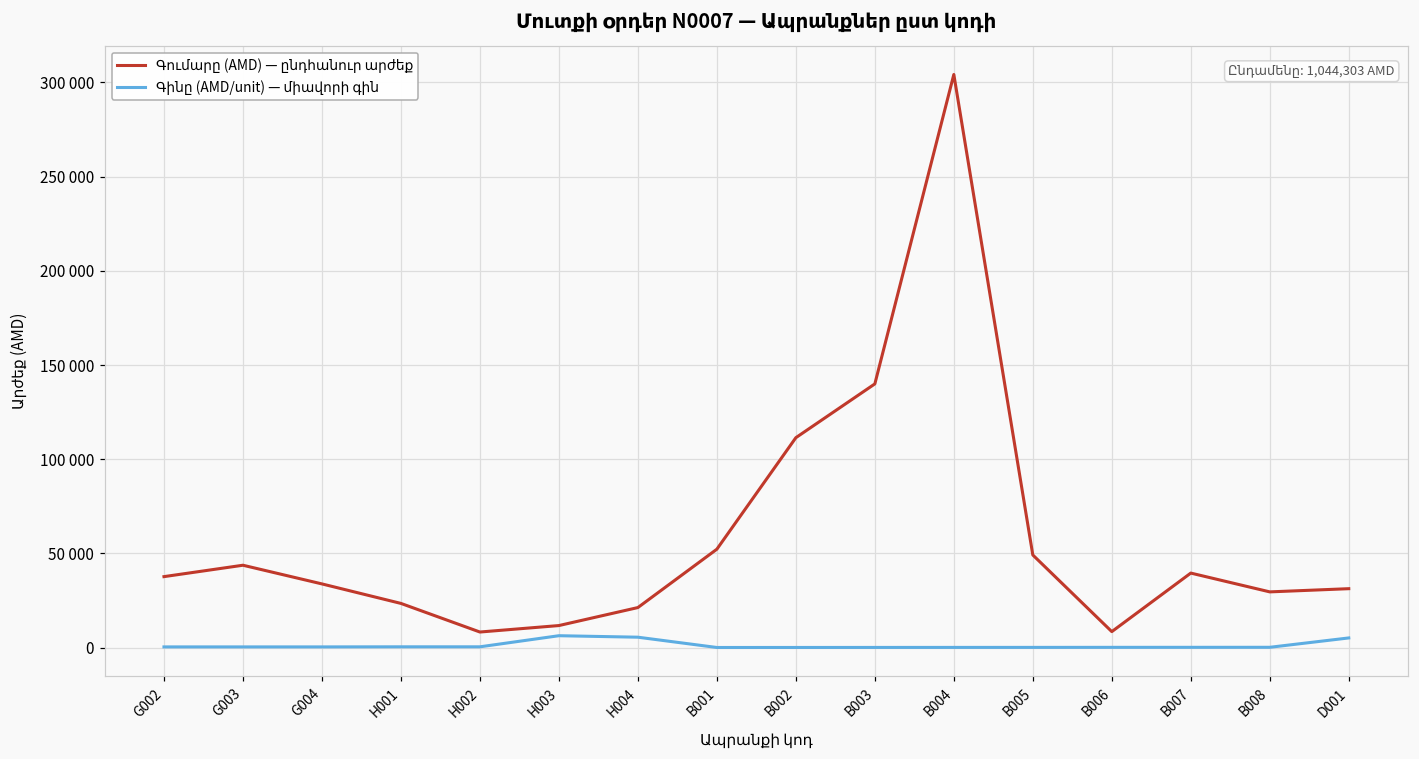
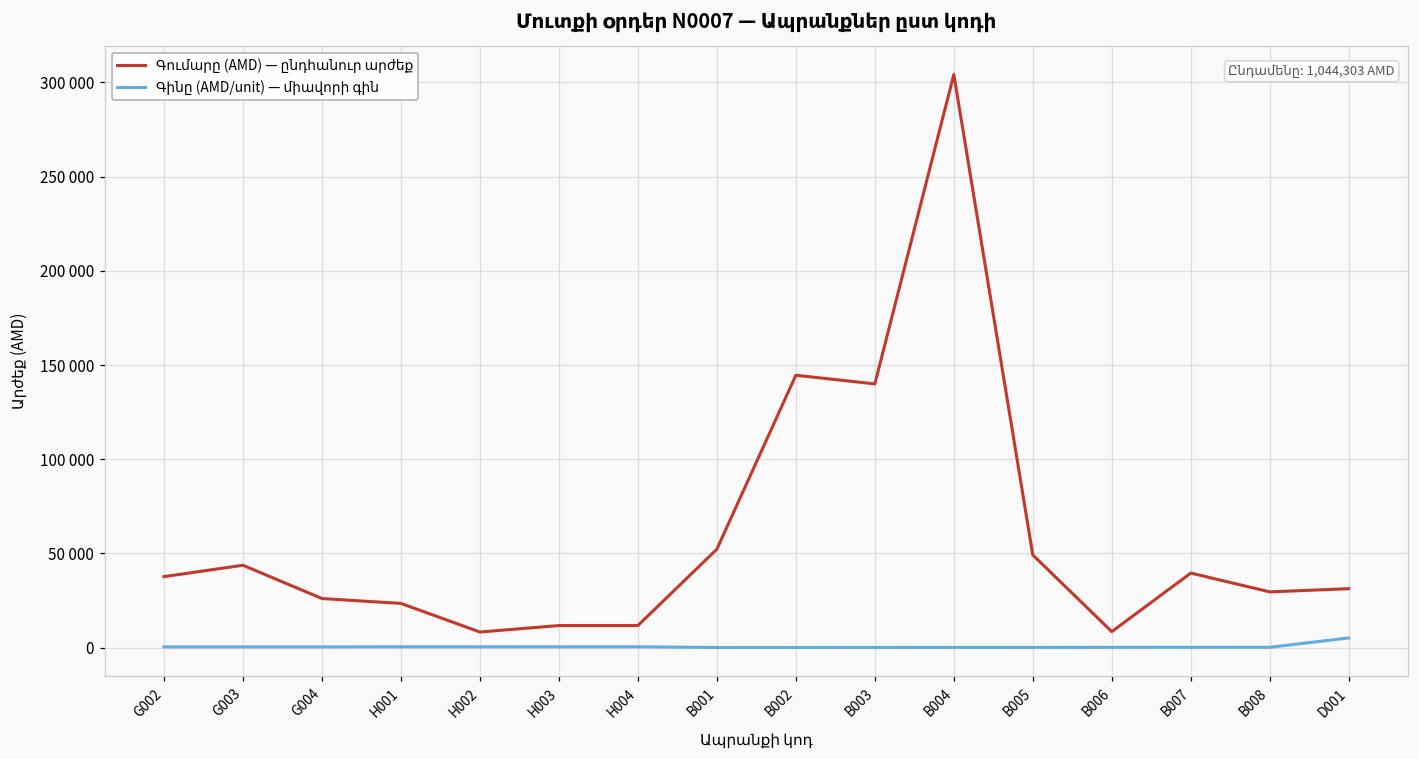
Գումարը (AMD) — ընդհանուր արժեք, G004: 34000 -> 26000
Գինը (AMD/unit) — միավորի գին, H003: 6000 -> 0
Գումարը (AMD) — ընդհանուր արժեք, H004: 21000 -> 12000
Գինը (AMD/unit) — միավորի գին, H004: 6000 -> 0
Գումարը (AMD) — ընդհանուր արժեք, B002: 111000 -> 145000
